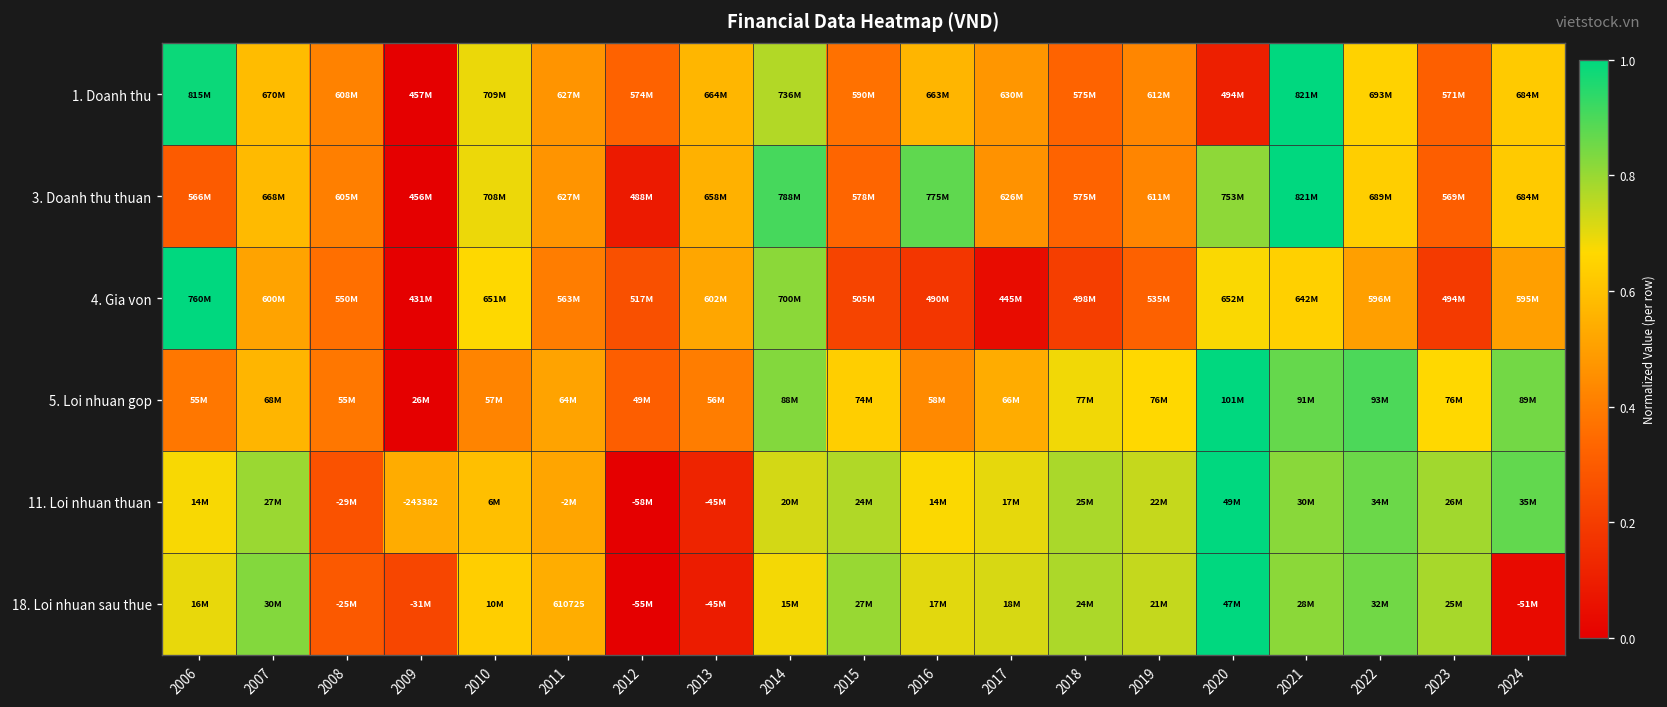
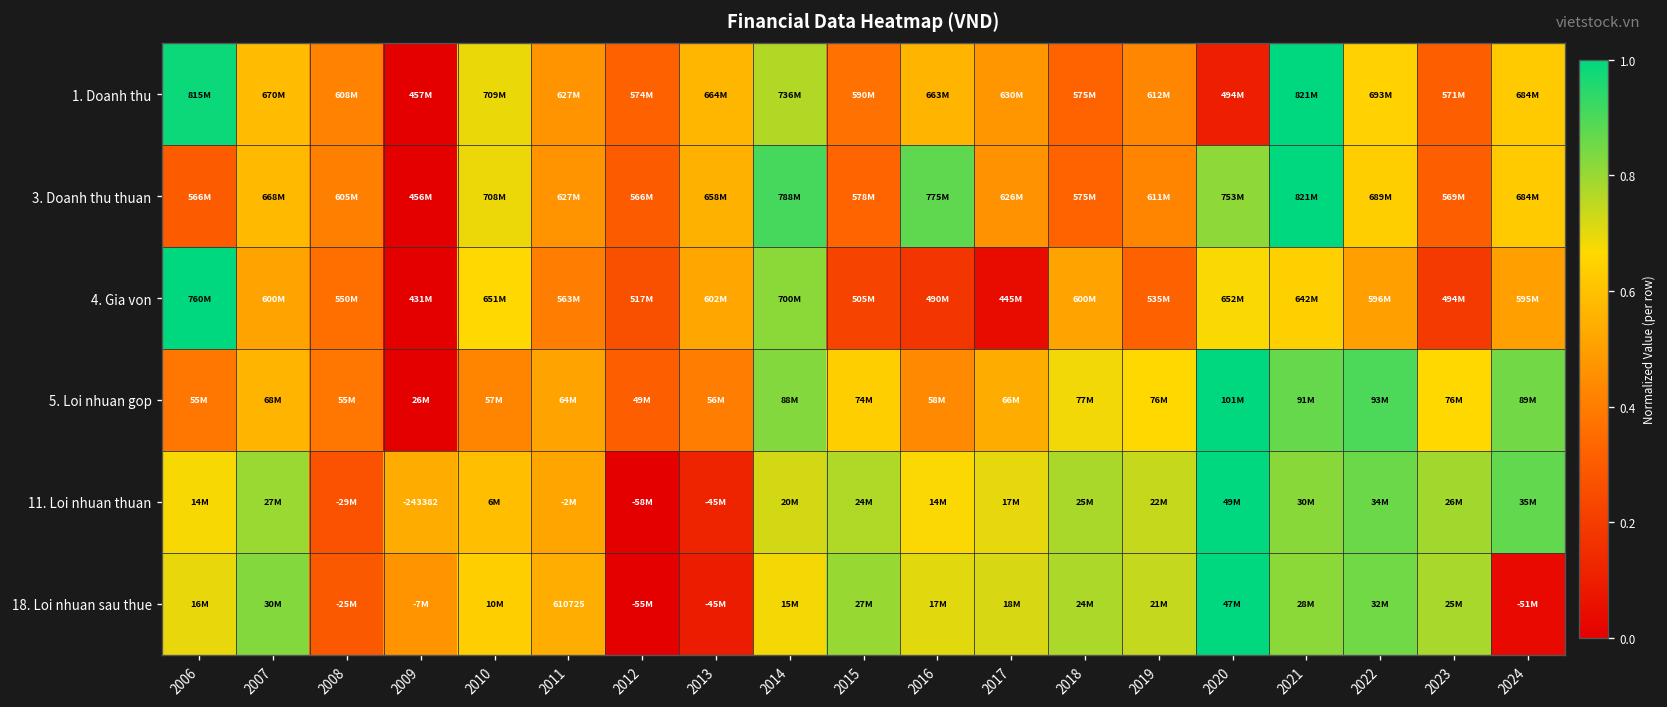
3. Doanh thu thuan, 2012: 488M -> 566M
4. Gia von, 2018: 498M -> 600M
18. Loi nhuan sau thue, 2009: -31M -> -7M
